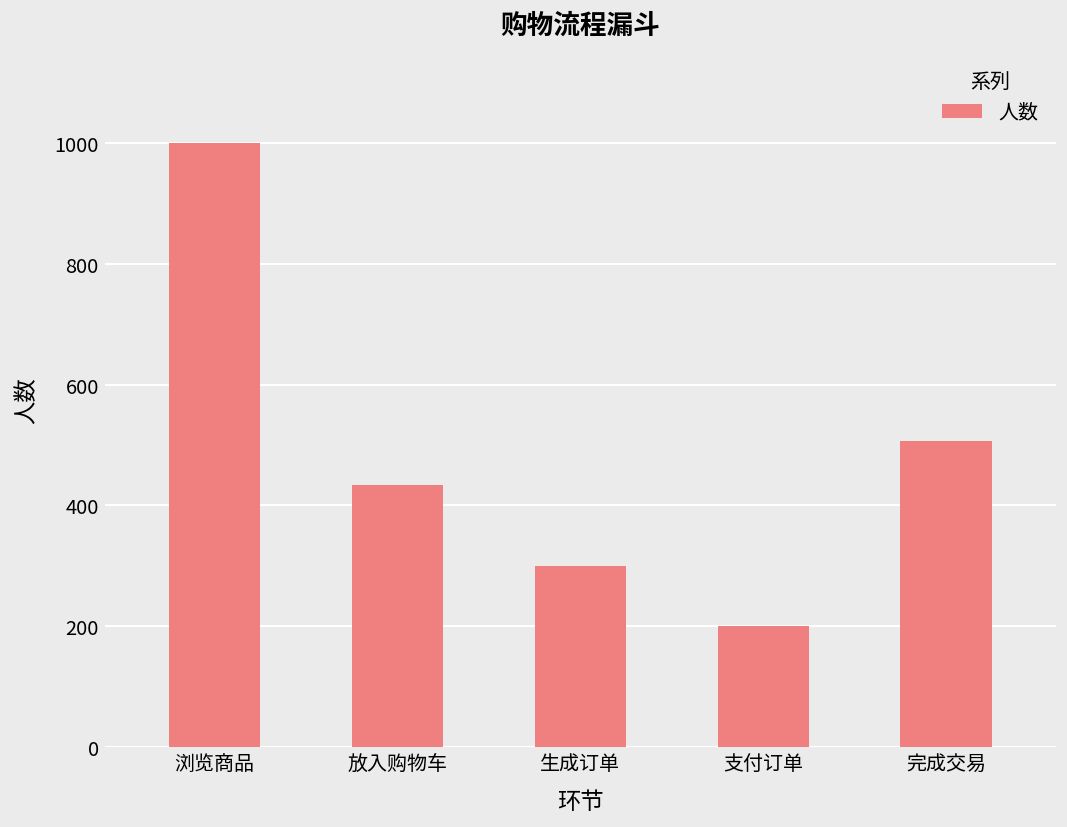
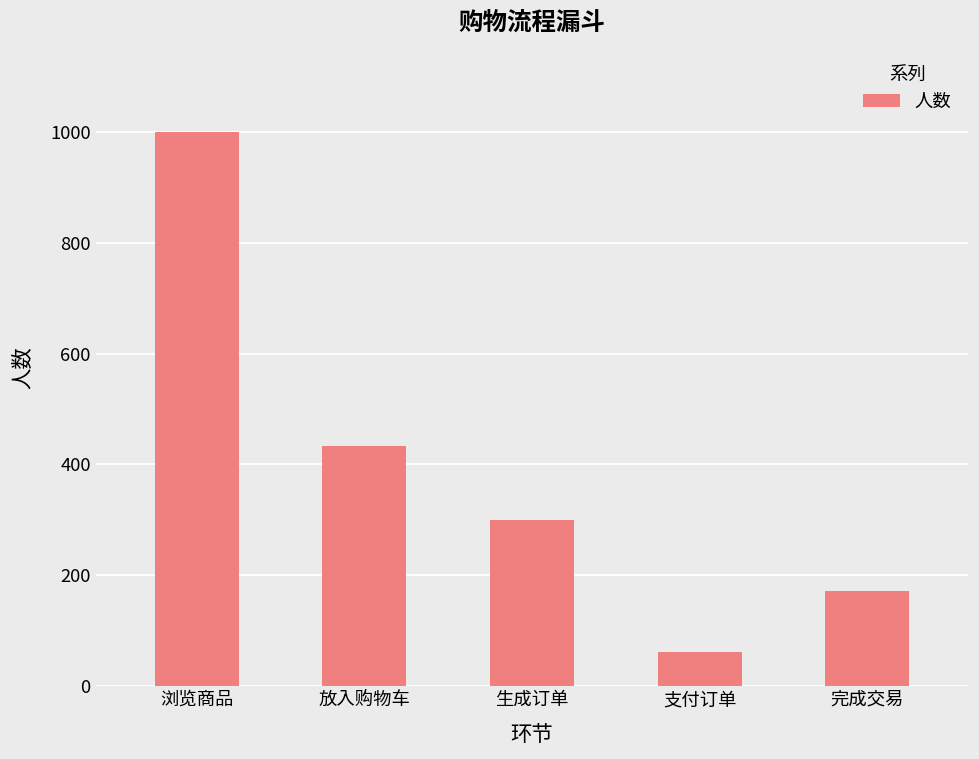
支付订单: 200 -> 60
完成交易: 510 -> 170
